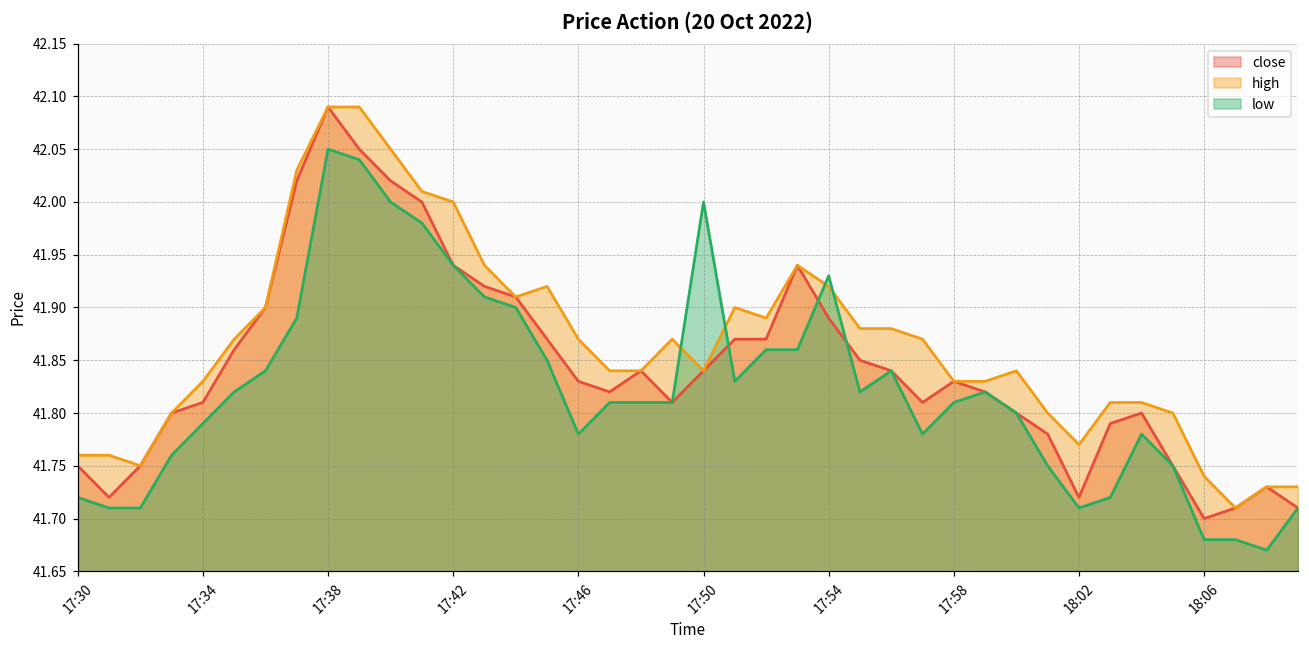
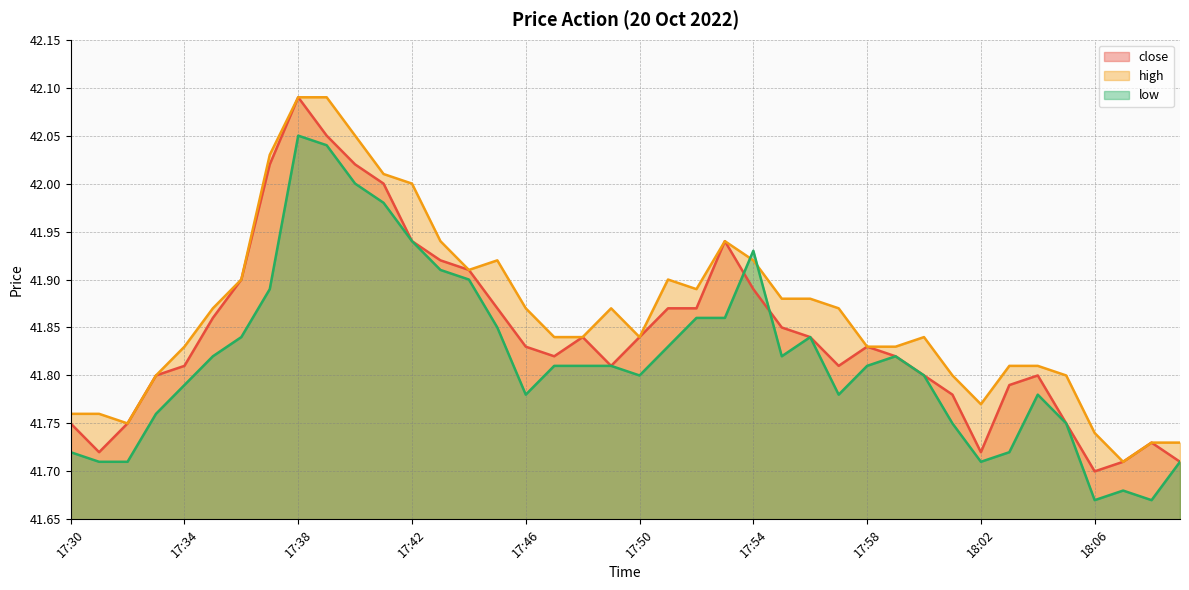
low, 17:50: 42.0 -> 41.8
low, 18:06: 41.68 -> 41.67
